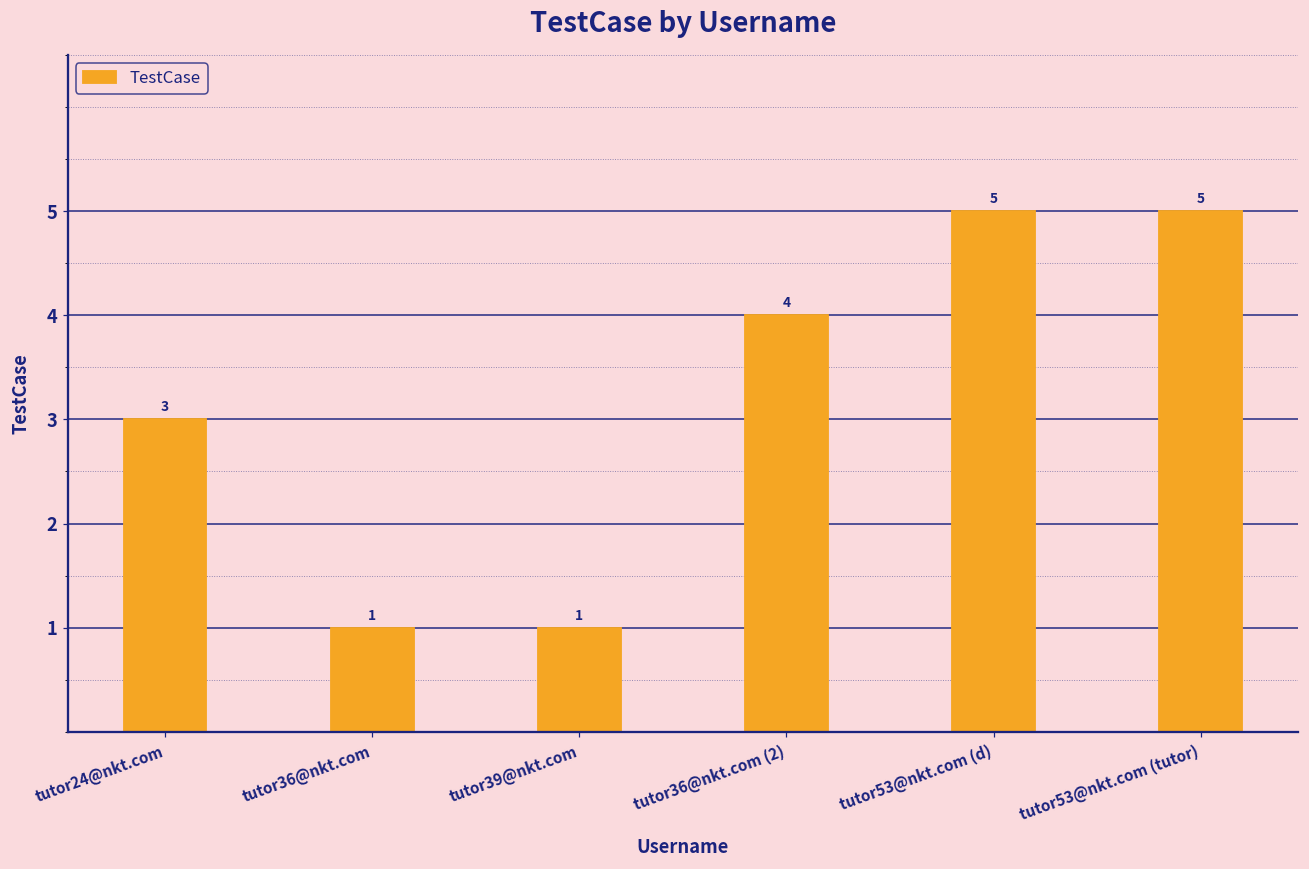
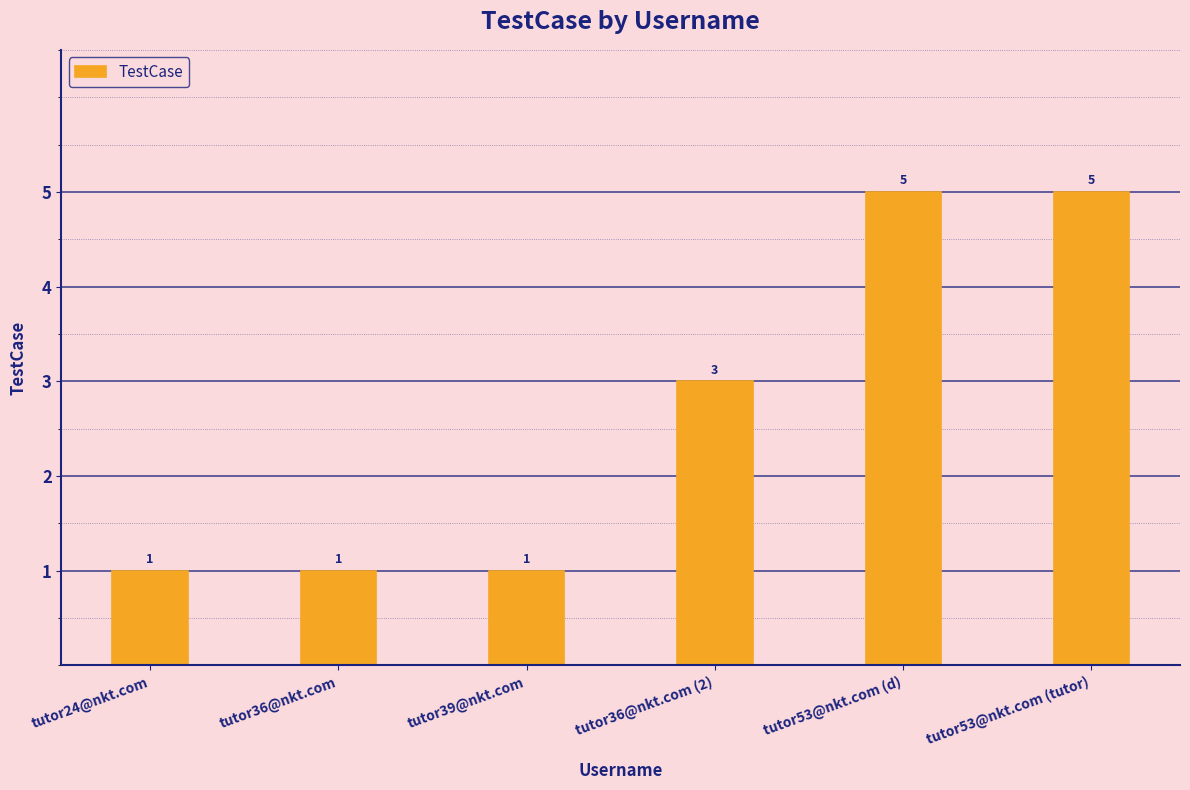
tutor24@nkt.com: 3 -> 1
tutor36@nkt.com (2): 4 -> 3
